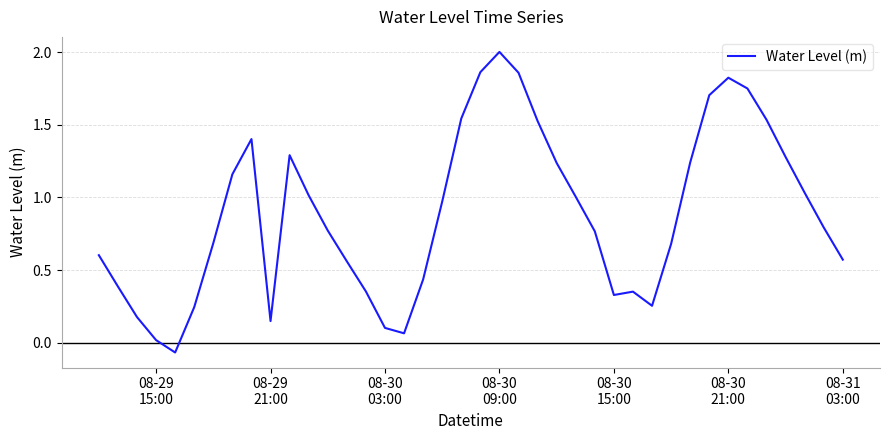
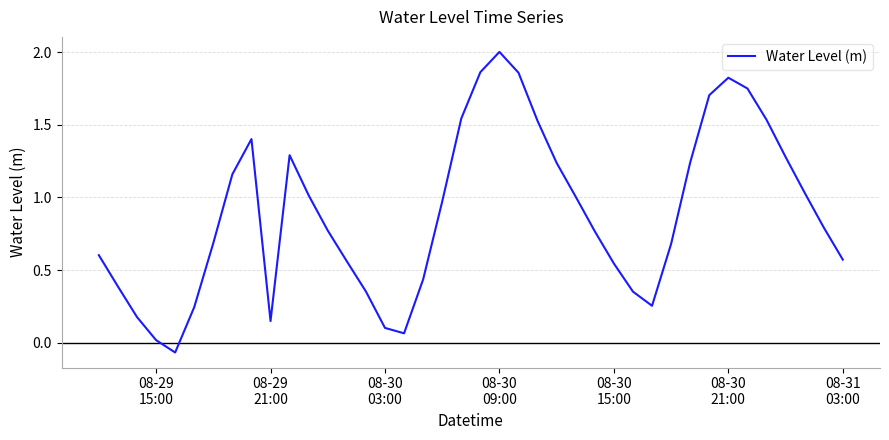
08-30 15:00: 0.33 -> 0.54
